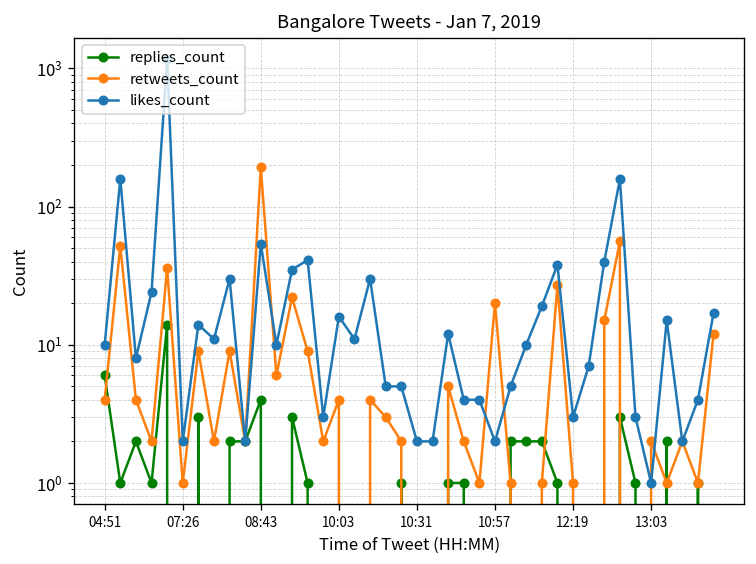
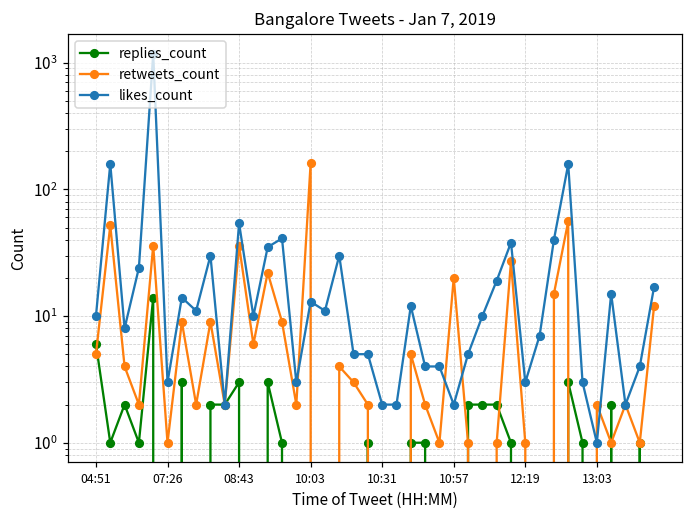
retweets_count, 04:51: 4 -> 5
likes_count, 07:26: 2 -> 3
replies_count, 08:43: 4 -> 3
retweets_count, 08:43: 190 -> 36
retweets_count, 10:03: 4 -> 160
likes_count, 10:03: 16 -> 13
